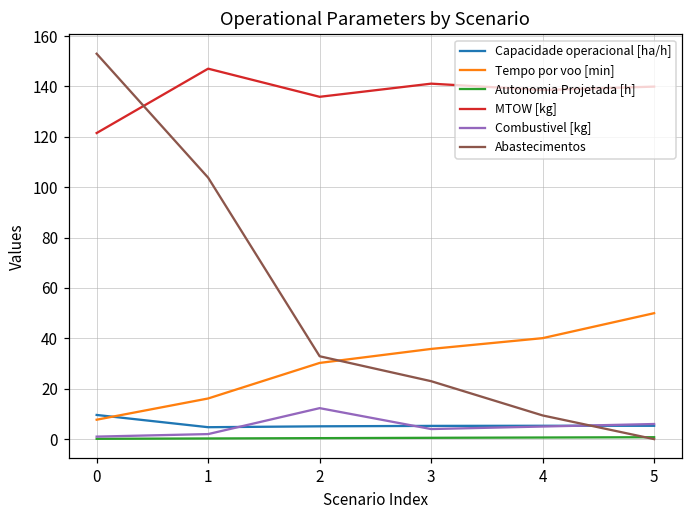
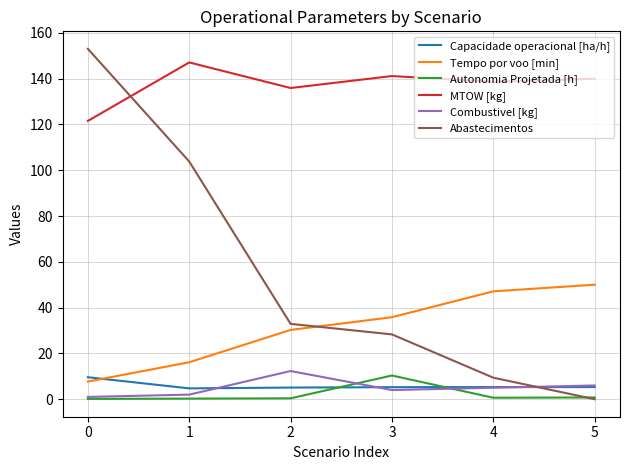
Autonomia Projetada [h], 3: 1 -> 10
Abastecimentos, 3: 23 -> 28
Tempo por voo [min], 4: 40 -> 47
